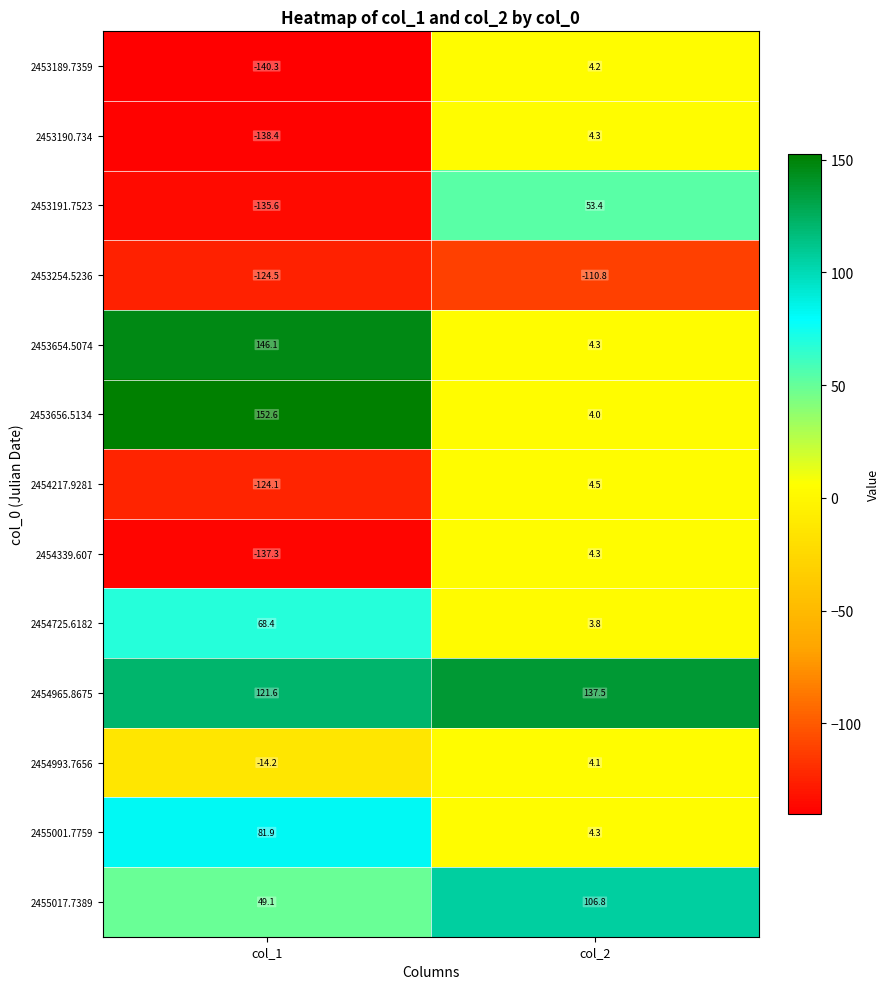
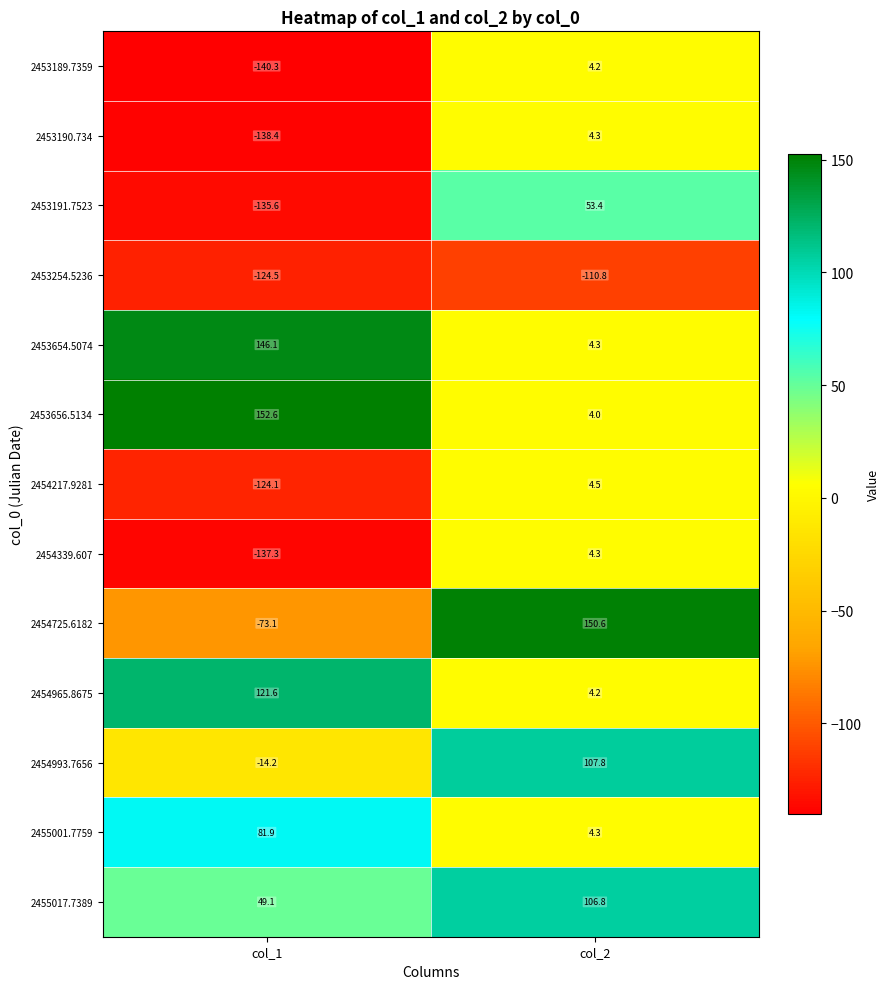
2454725.6182, col_1: 68.4 -> -73.1
2454725.6182, col_2: 3.8 -> 150.6
2454965.8675, col_2: 137.5 -> 4.2
2454993.7656, col_2: 4.1 -> 107.8
